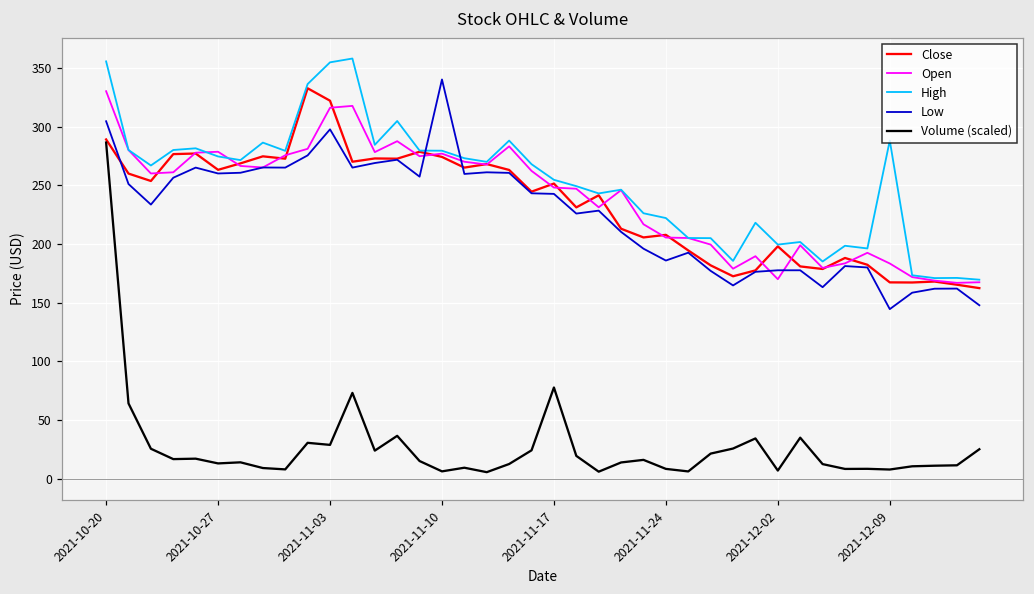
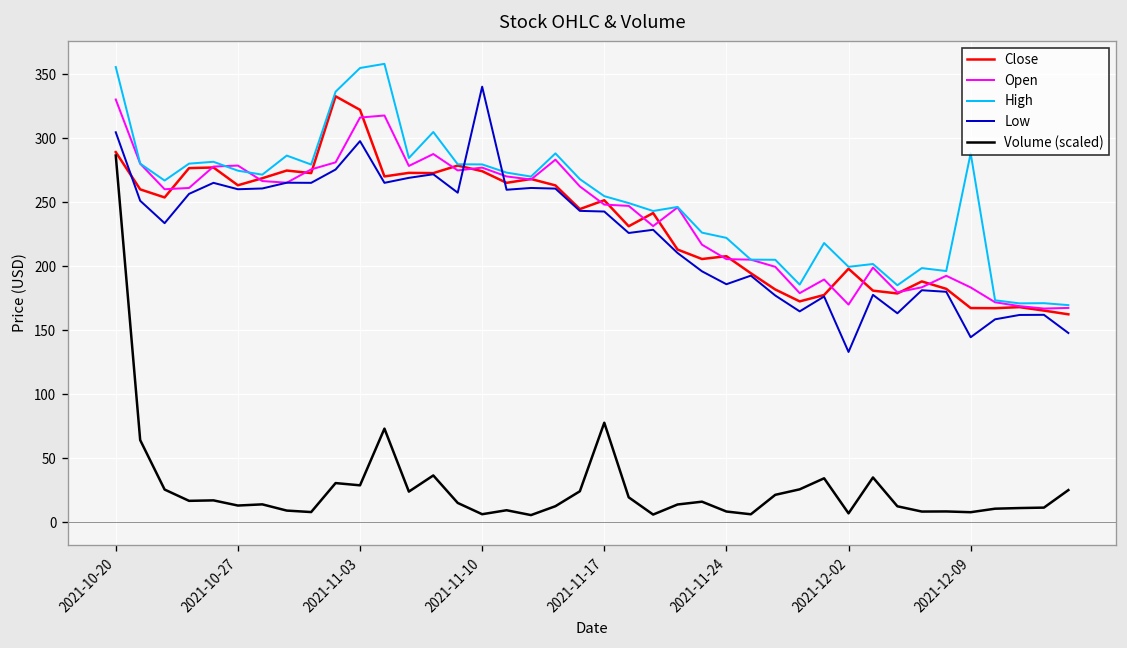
Low, 2021-12-02: 178 -> 133
